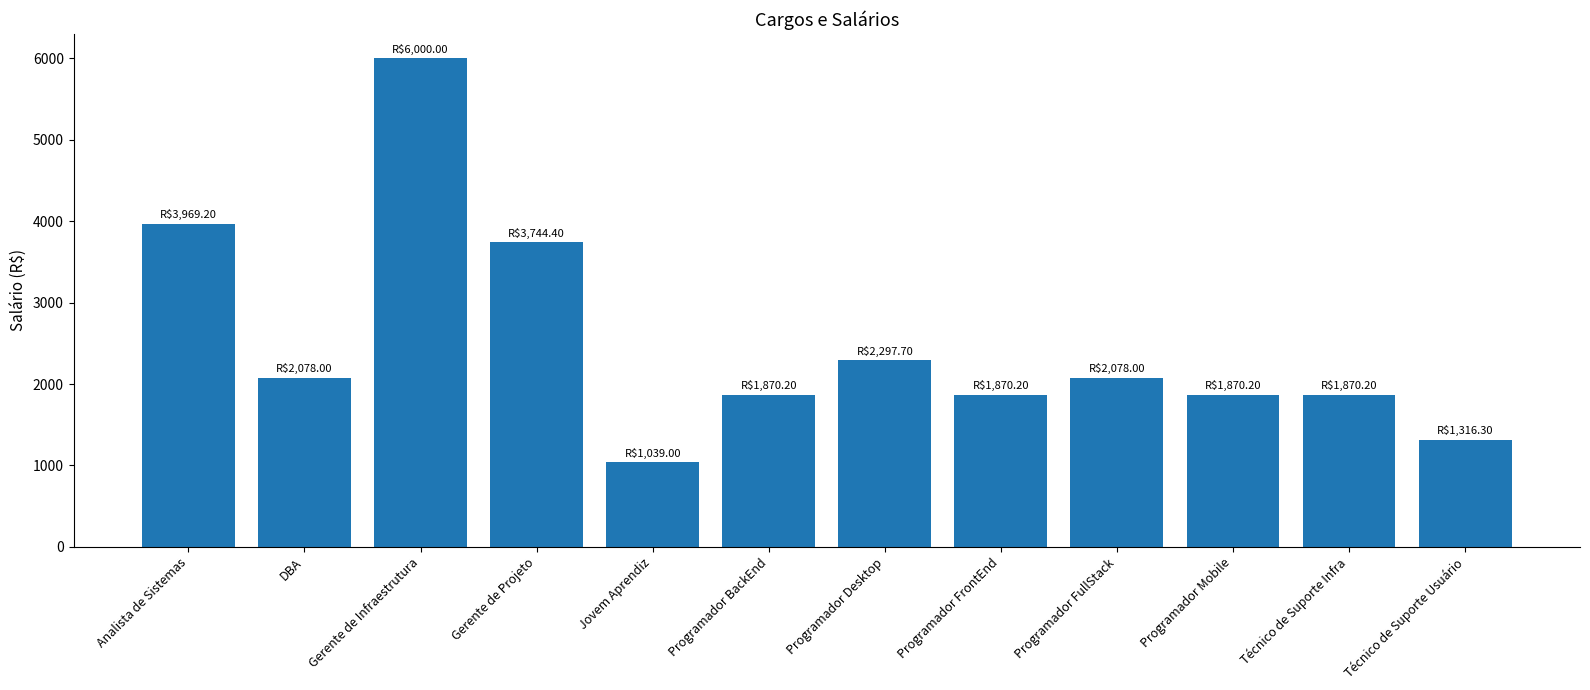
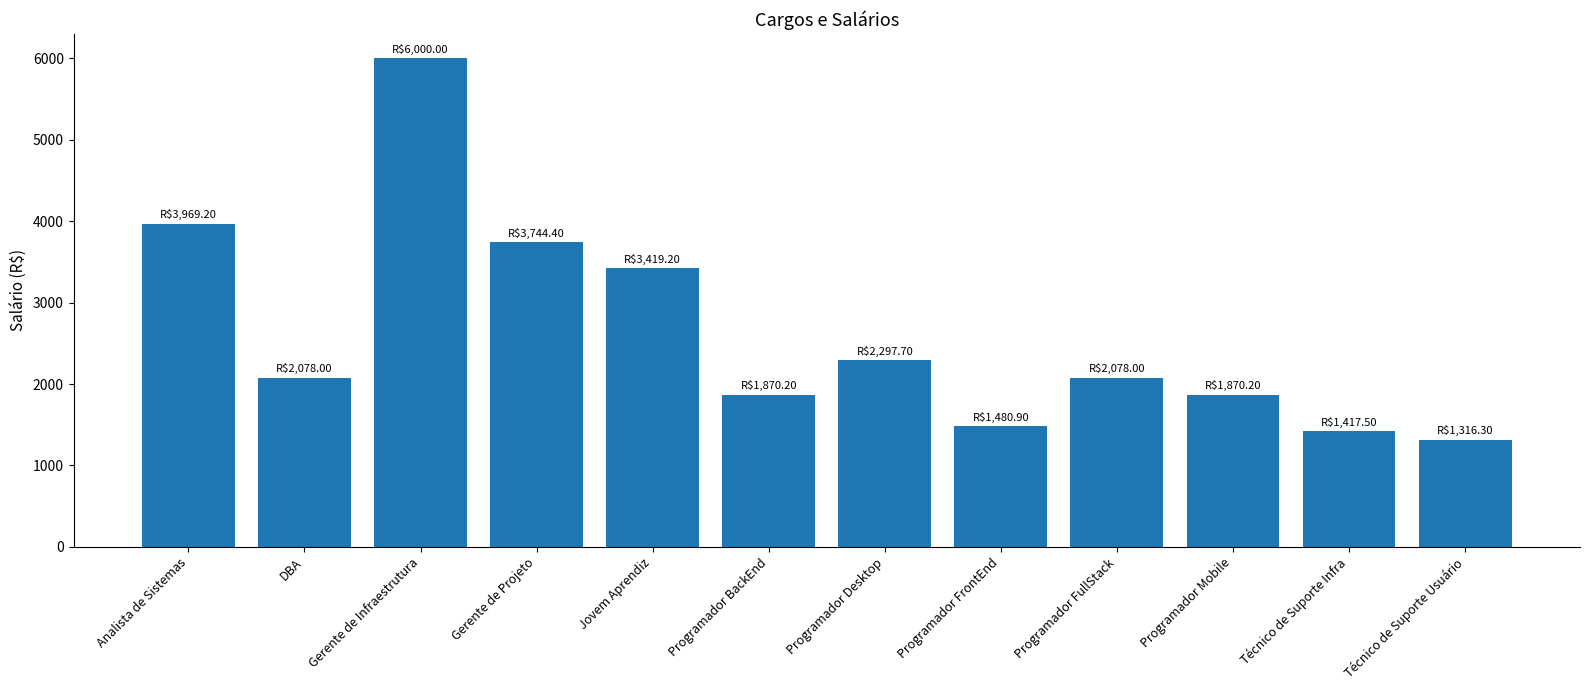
Jovem Aprendiz: $1,039.00 -> $3,419.20
Programador FrontEnd: $1,870.20 -> $1,480.90
Técnico de Suporte Infra: $1,870.20 -> $1,417.50
